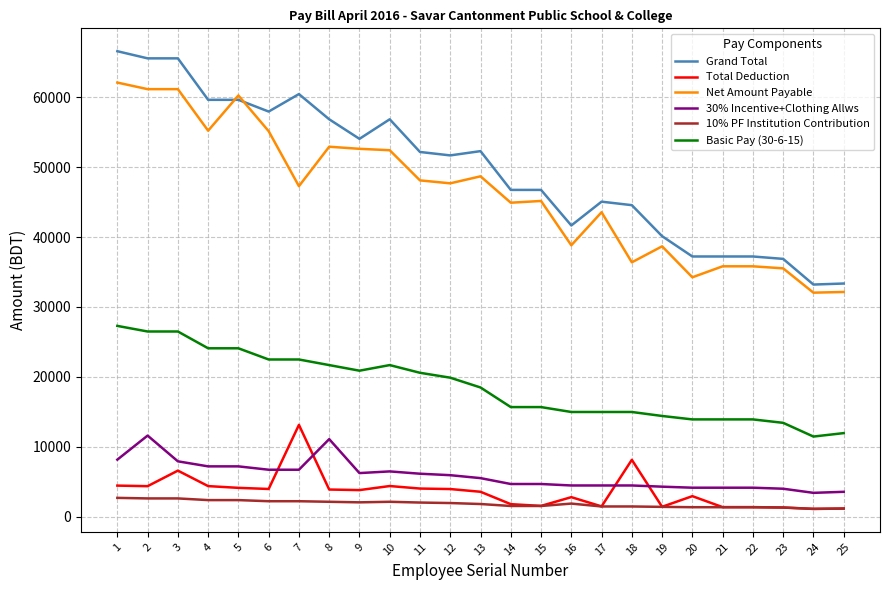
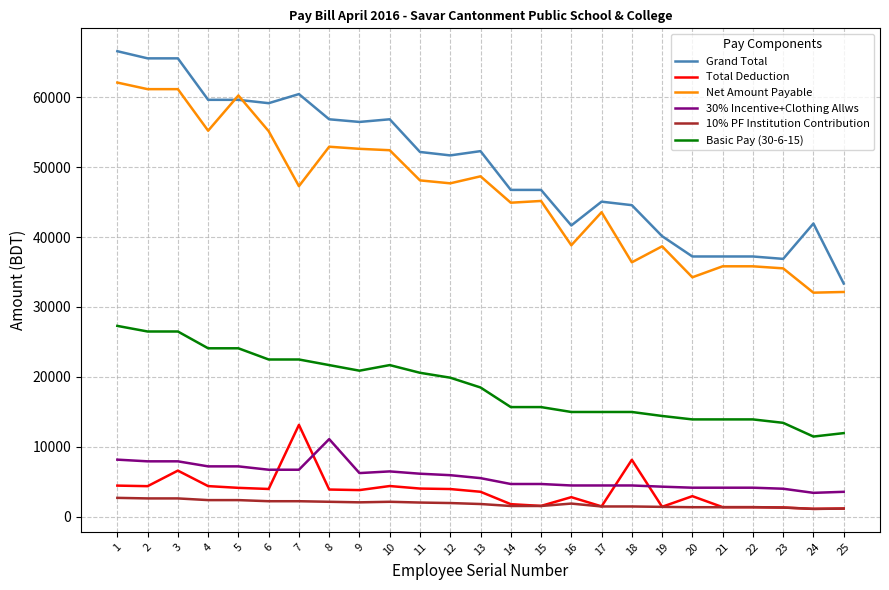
30% Incentive+Clothing Allws, 2: 12000 -> 8000
Grand Total, 6: 58000 -> 59000
Grand Total, 9: 54000 -> 56000
Grand Total, 24: 33000 -> 42000
